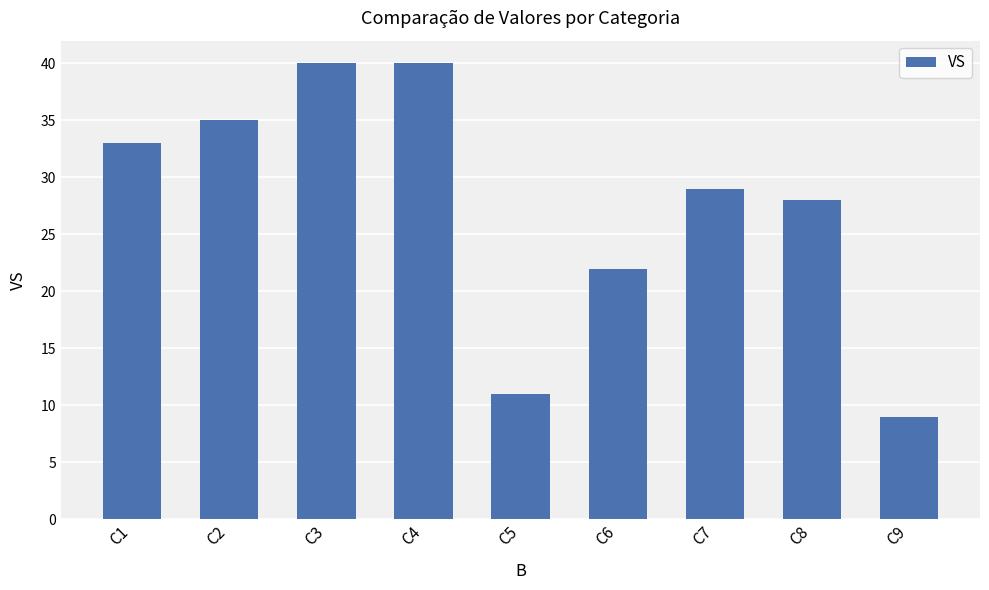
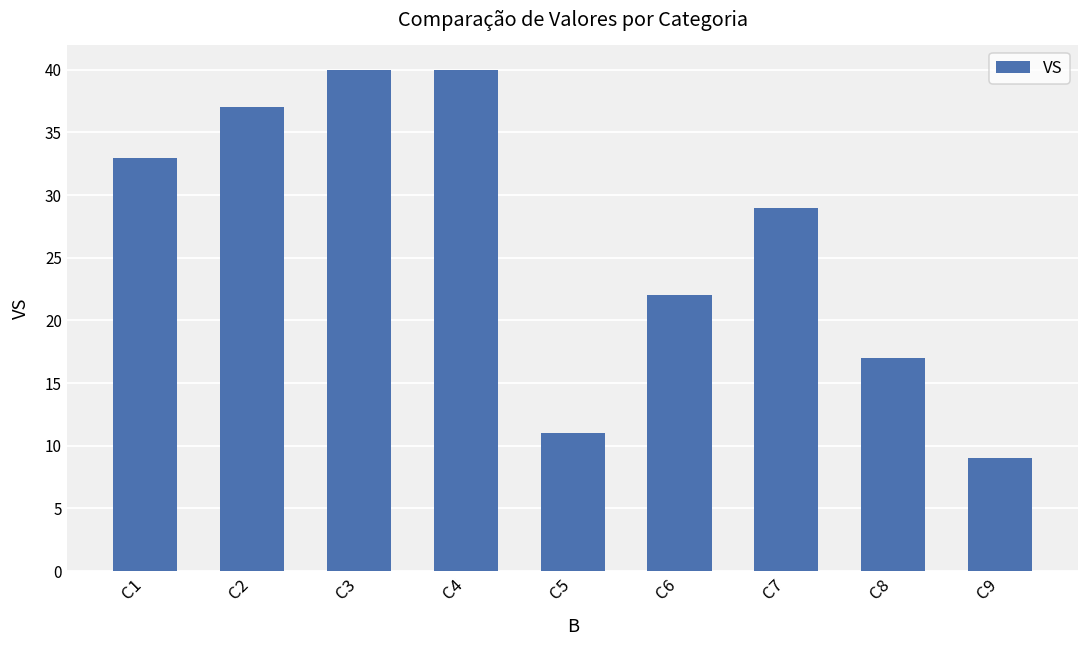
C2: 35 -> 37
C8: 28 -> 17
